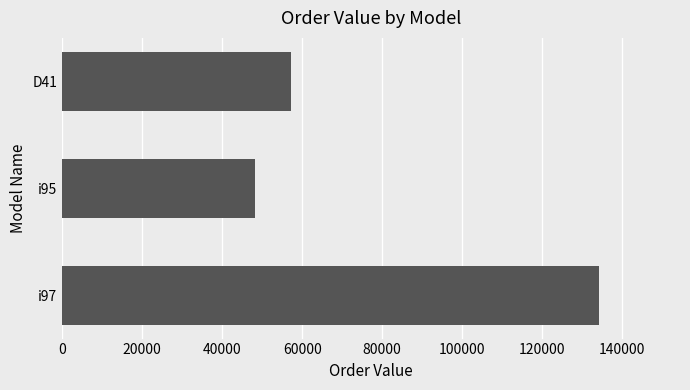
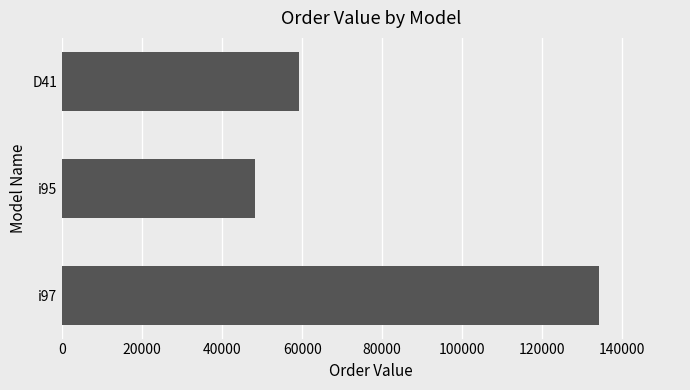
D41: 57000 -> 59000
